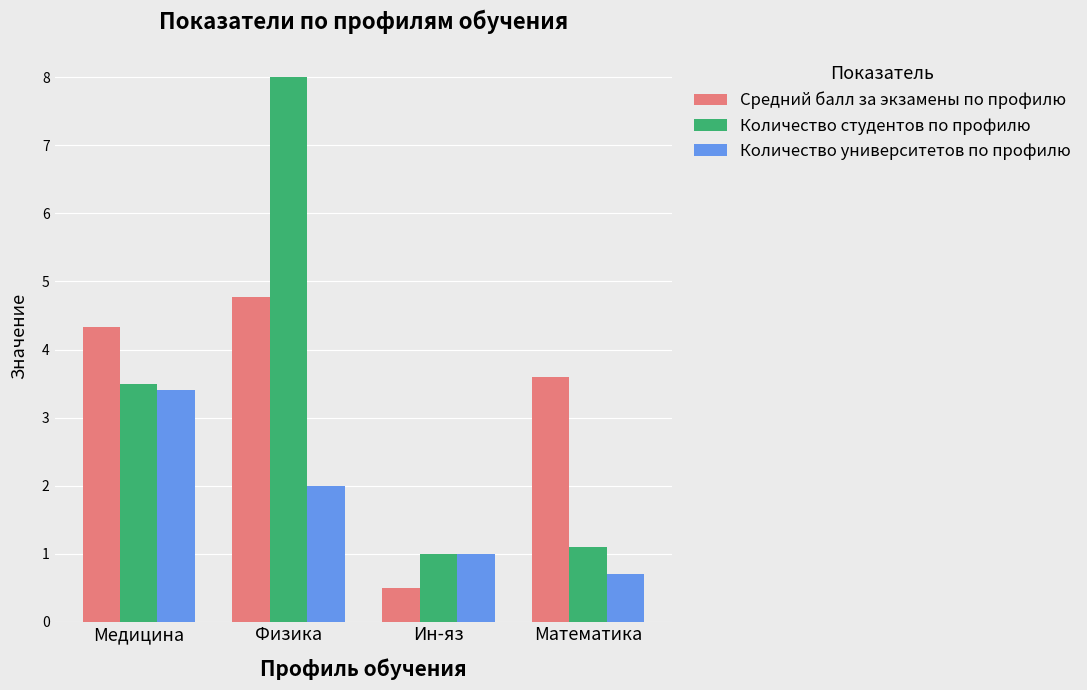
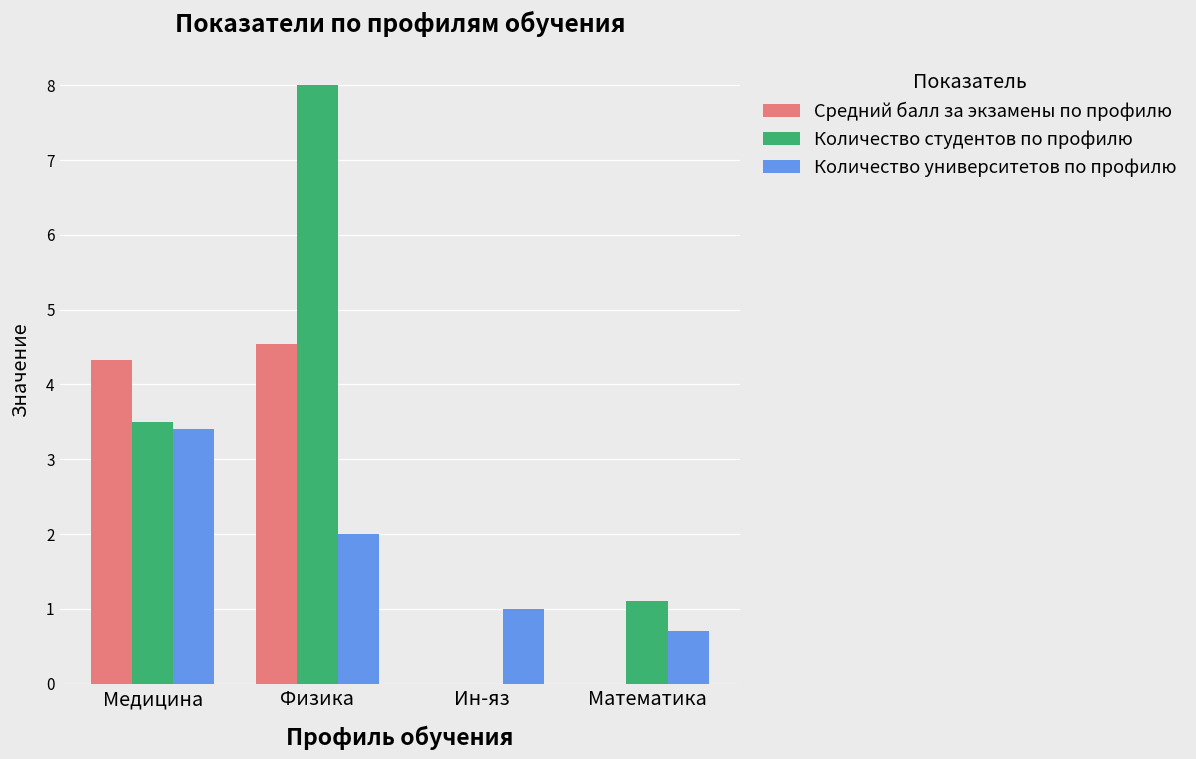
Средний балл за экзамены по профилю, Физика: 4.8 -> 4.5
Средний балл за экзамены по профилю, Ин-яз: 0.5 -> 0.0
Количество студентов по профилю, Ин-яз: 1 -> 0
Средний балл за экзамены по профилю, Математика: 3.6 -> 0.0
